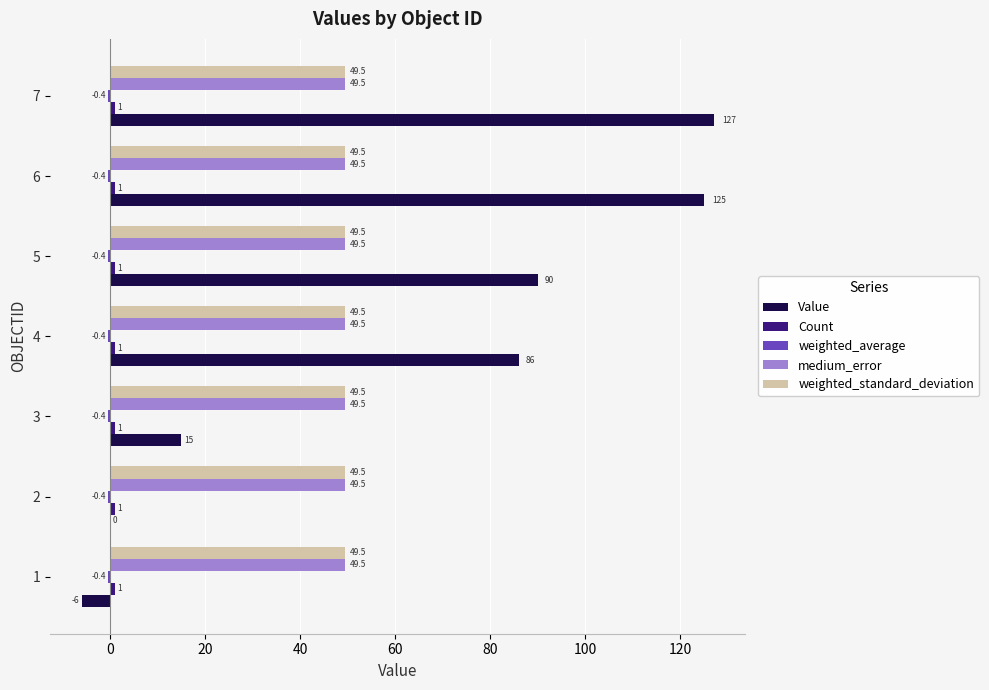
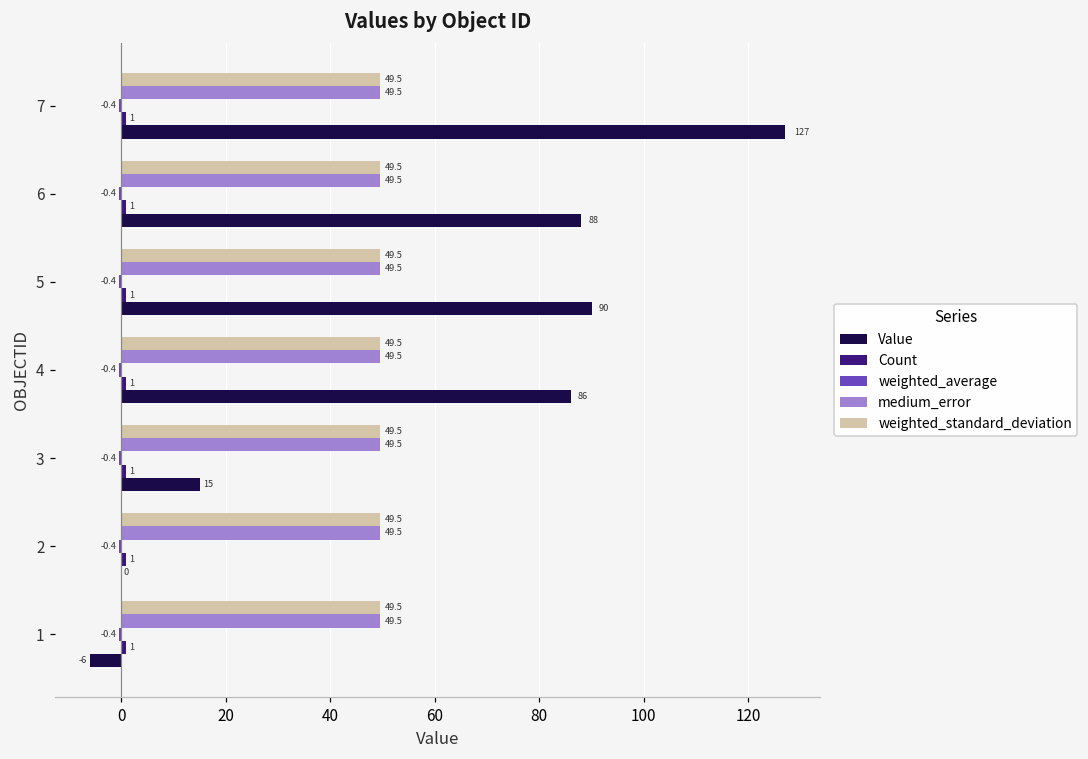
Value, 6: 125 -> 88
